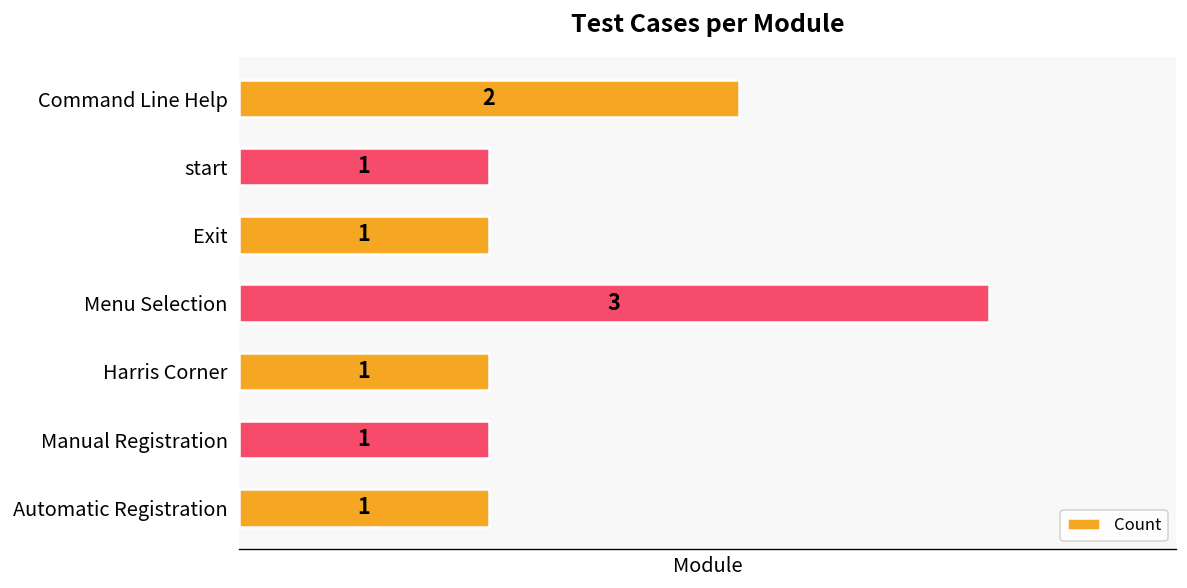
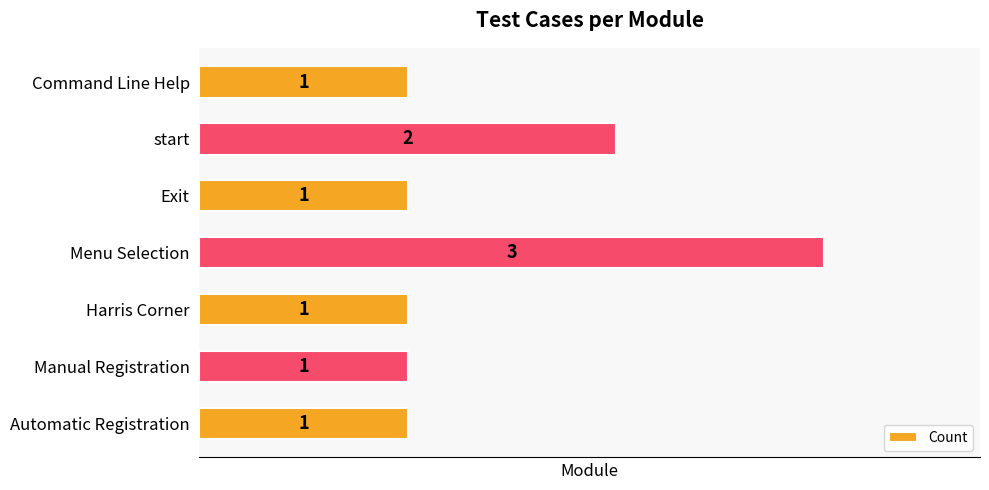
Command Line Help: 2 -> 1
start: 1 -> 2
